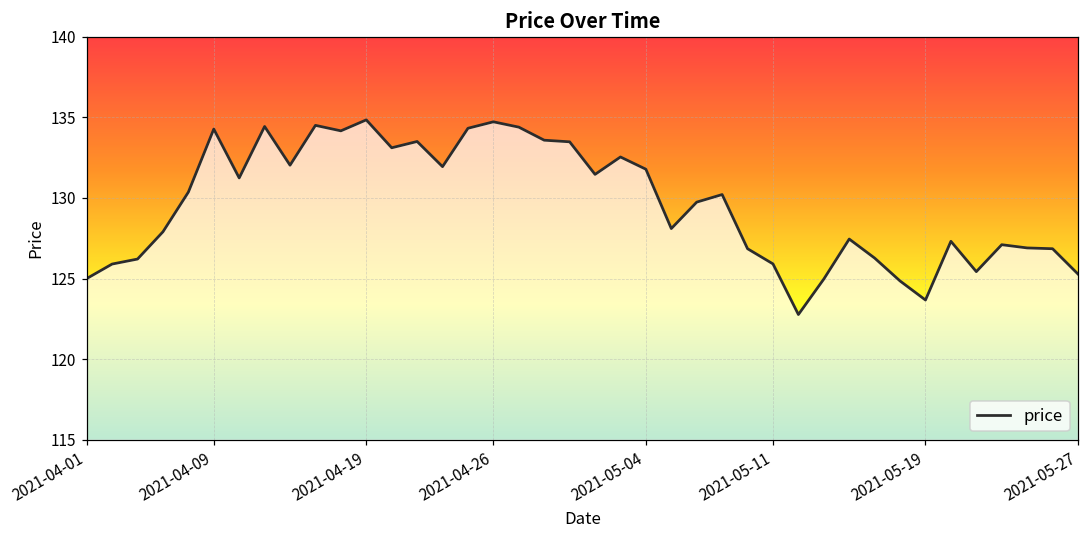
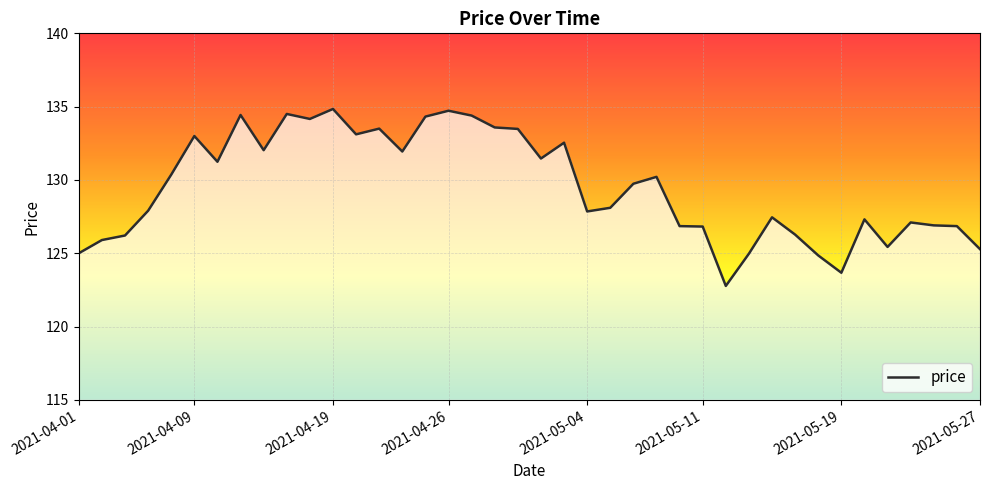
2021-04-09: 134.3 -> 133.0
2021-05-04: 131.8 -> 127.9
2021-05-11: 125.9 -> 126.8
